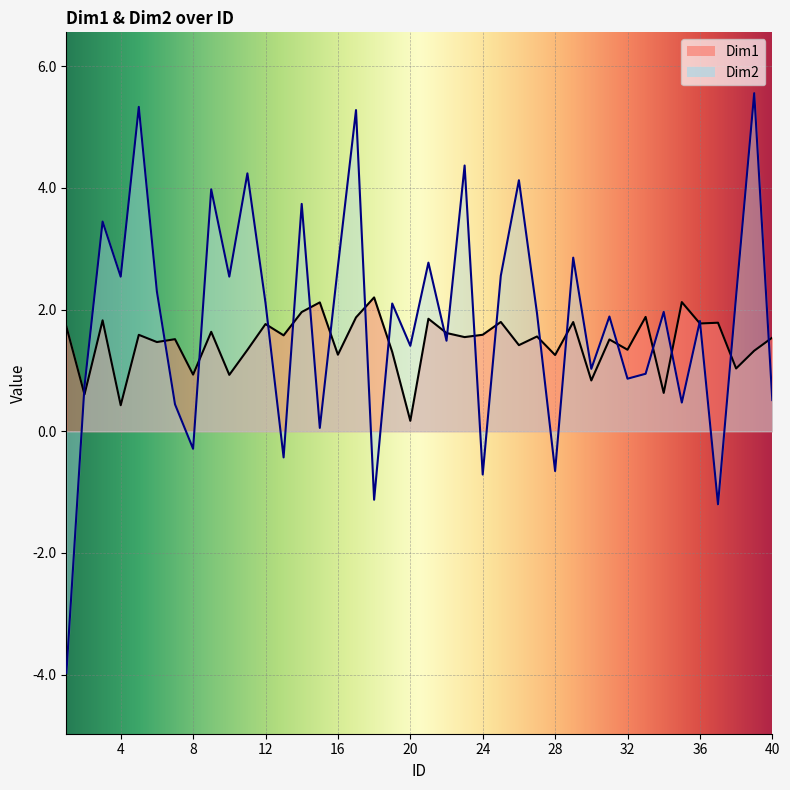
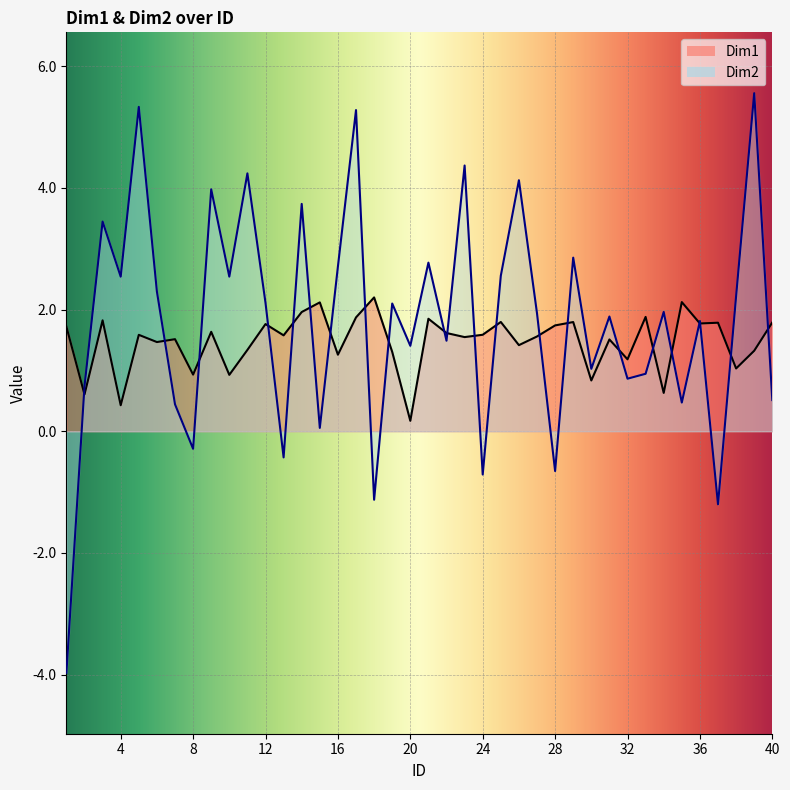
Dim1, 28: 1.3 -> 1.7
Dim1, 32: 1.3 -> 1.2
Dim1, 40: 1.5 -> 1.8
